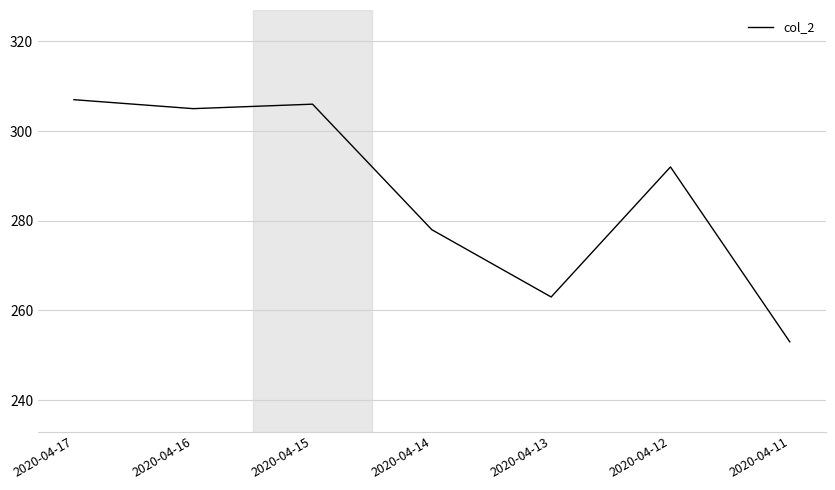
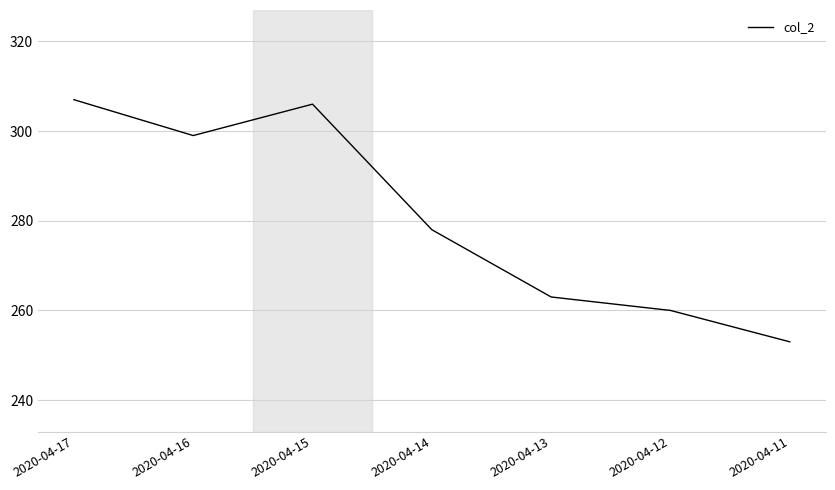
2020-04-16: 305 -> 299
2020-04-12: 292 -> 260
